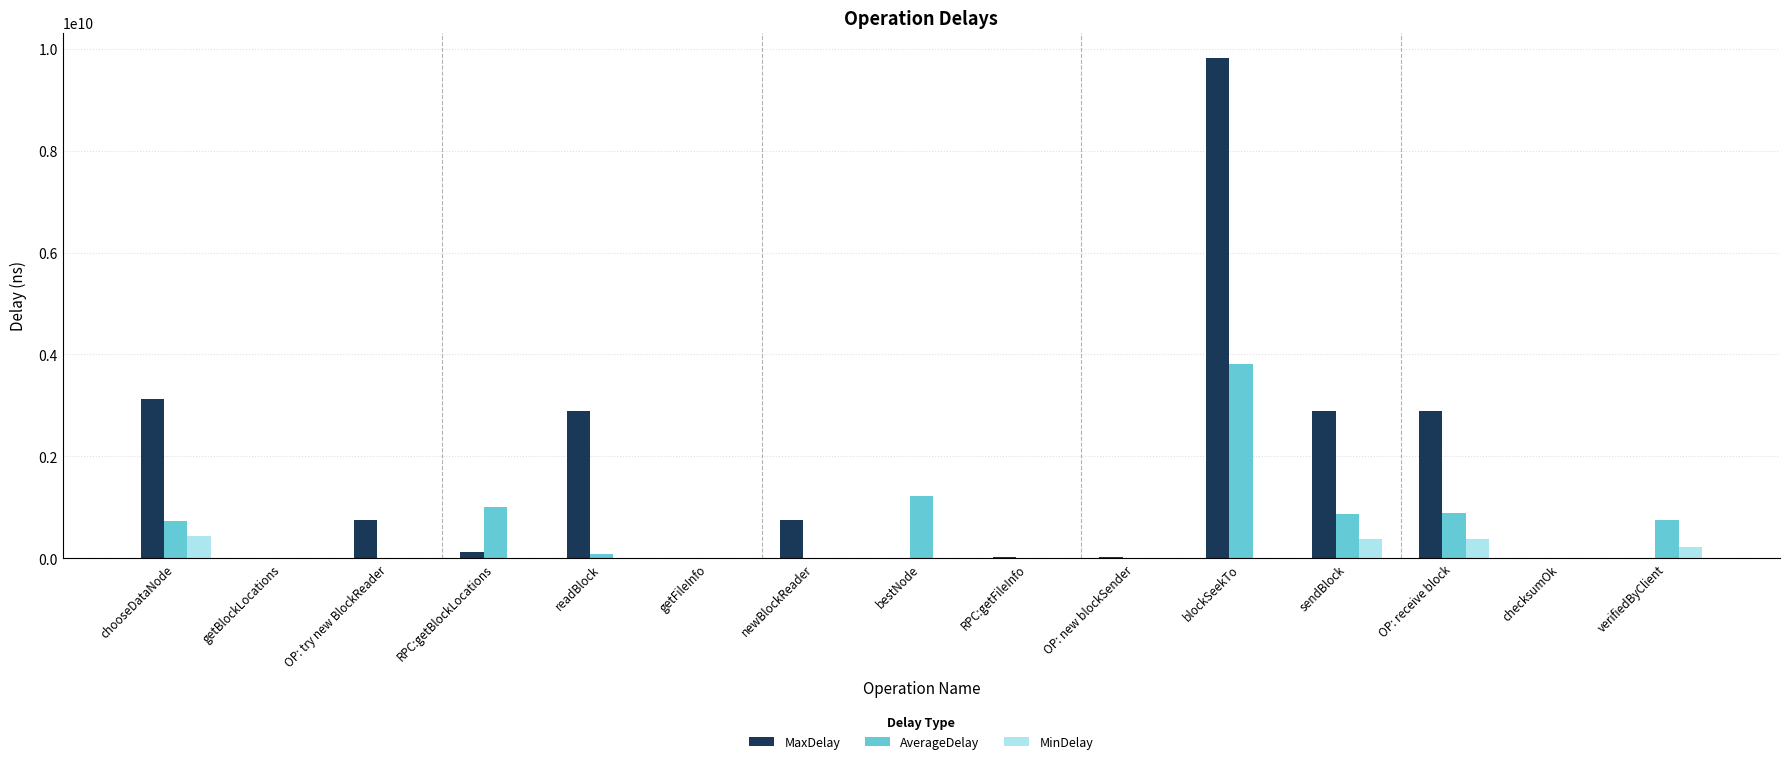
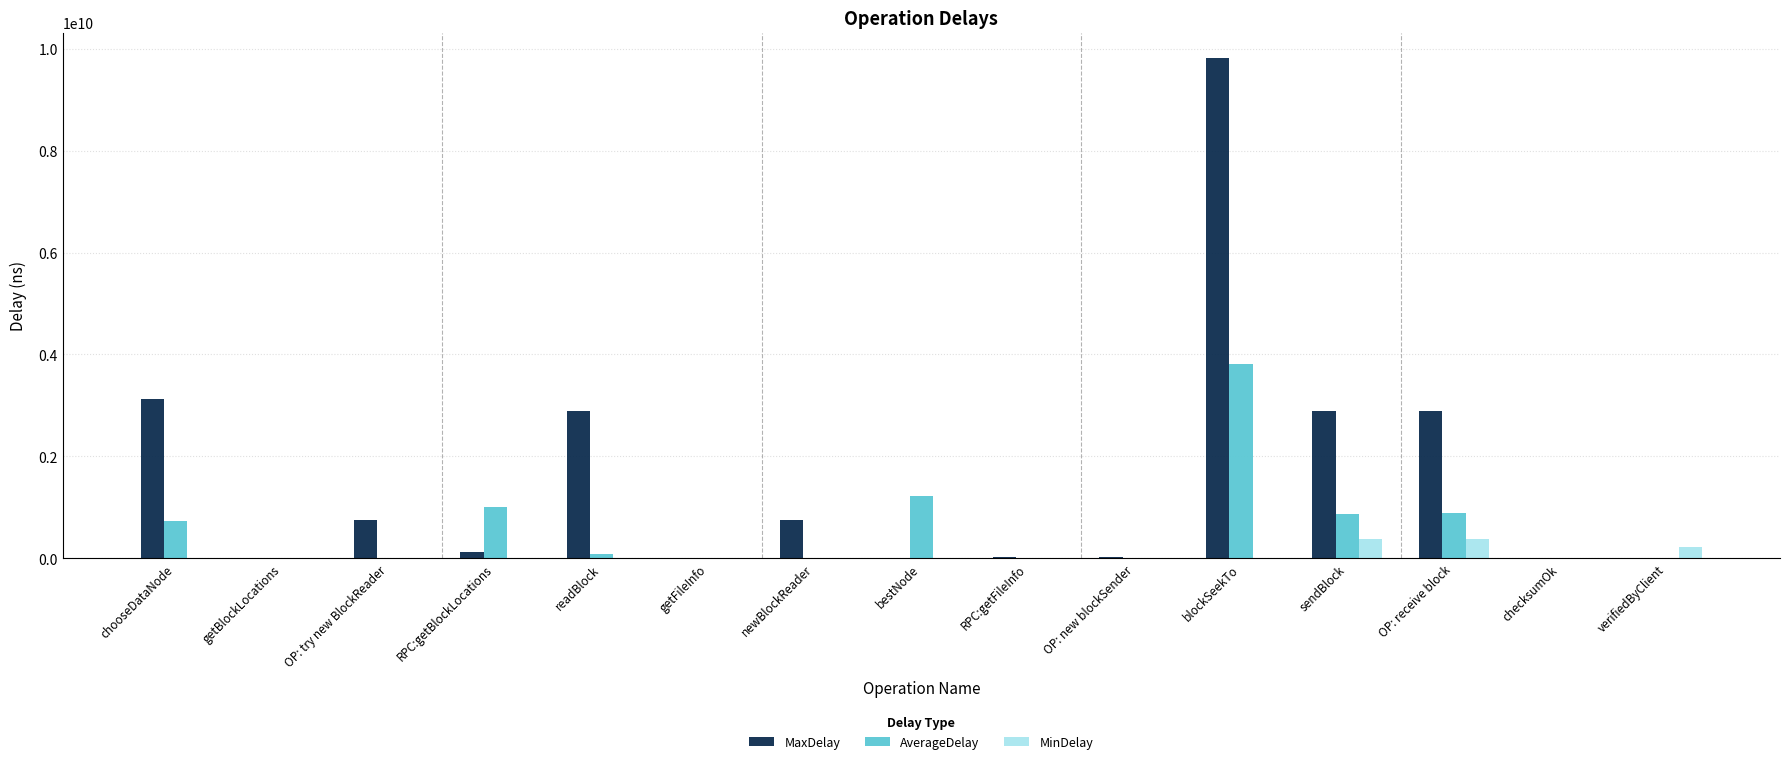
MinDelay, chooseDataNode: 400000000 -> 0
AverageDelay, verifiedByClient: 800000000 -> 0
